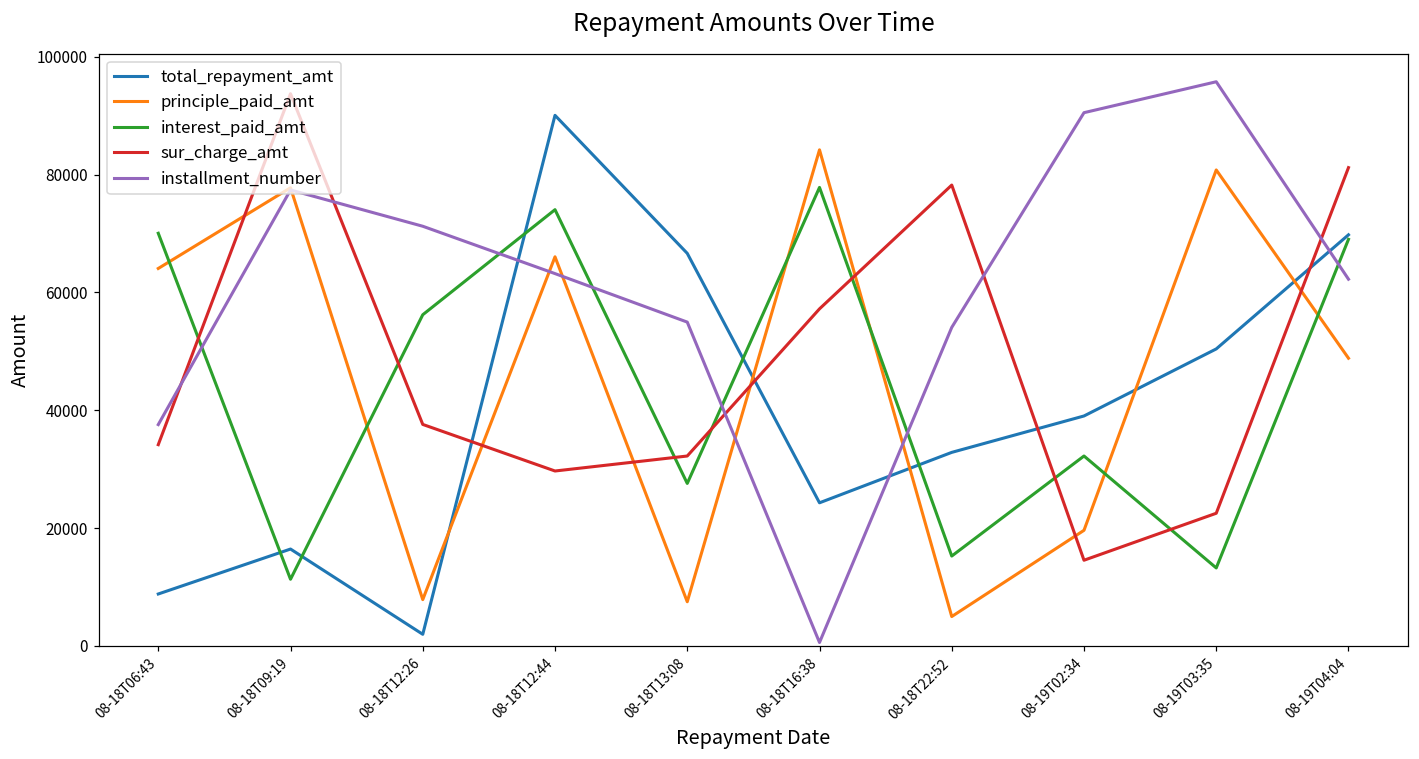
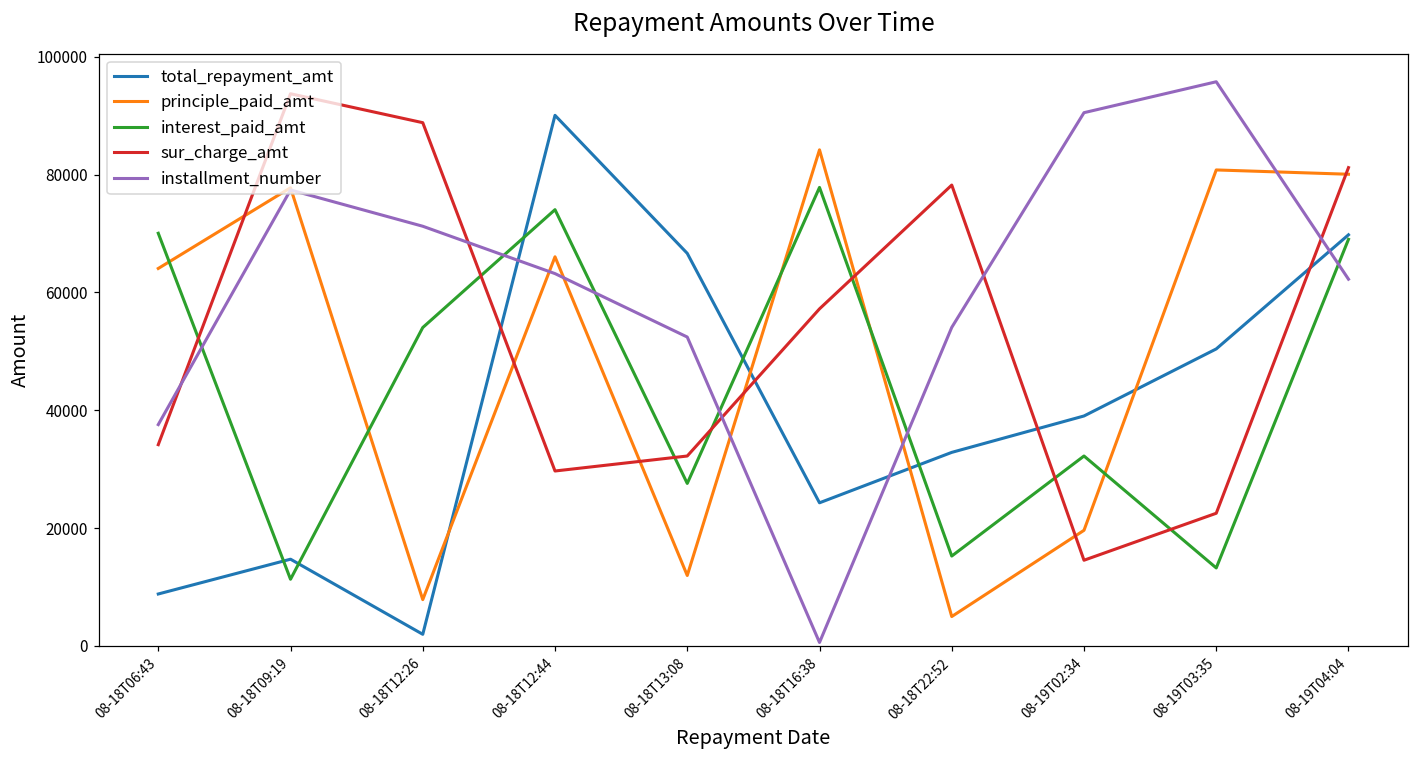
total_repayment_amt, 08-18T09:19: 16000 -> 15000
interest_paid_amt, 08-18T12:26: 56000 -> 54000
sur_charge_amt, 08-18T12:26: 38000 -> 89000
principle_paid_amt, 08-18T13:08: 7000 -> 12000
installment_number, 08-18T13:08: 55000 -> 52000
principle_paid_amt, 08-19T04:04: 49000 -> 80000
